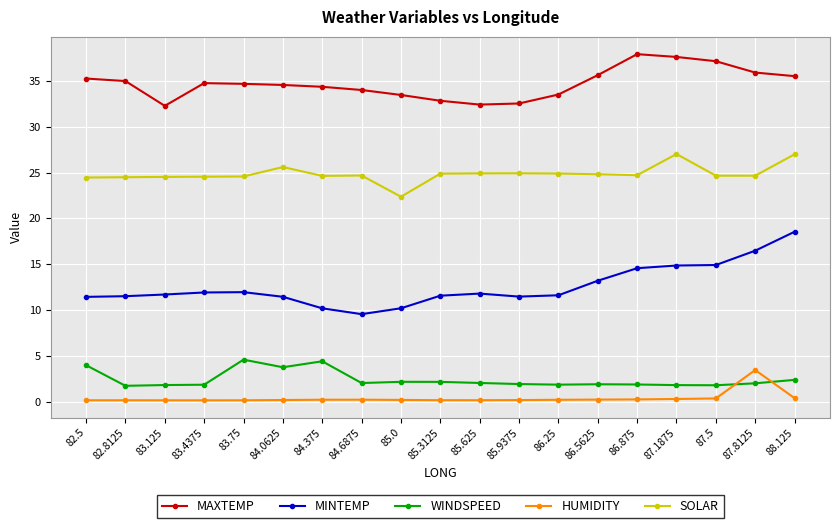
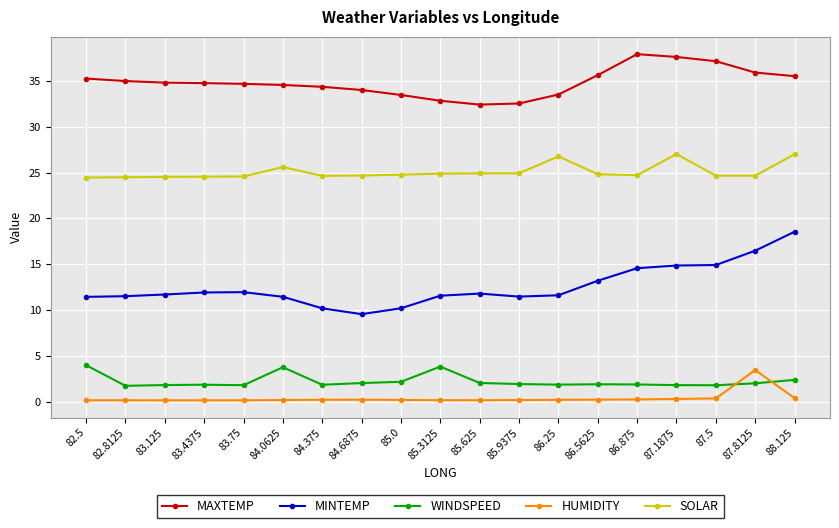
MAXTEMP, 83.125: 32 -> 35
WINDSPEED, 83.75: 5 -> 2
WINDSPEED, 84.375: 4 -> 2
SOLAR, 85.0: 22 -> 25
WINDSPEED, 85.3125: 2 -> 4
SOLAR, 86.25: 25 -> 27
